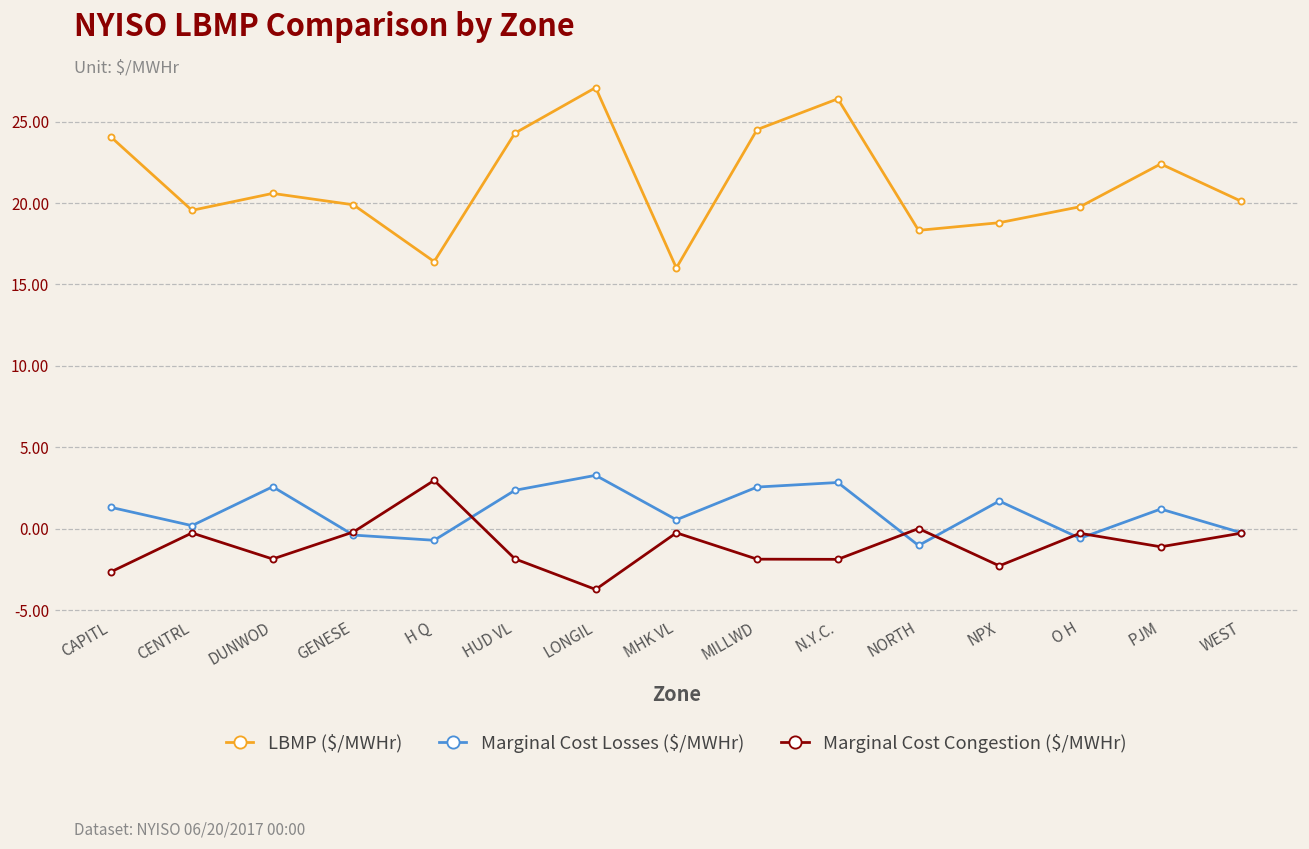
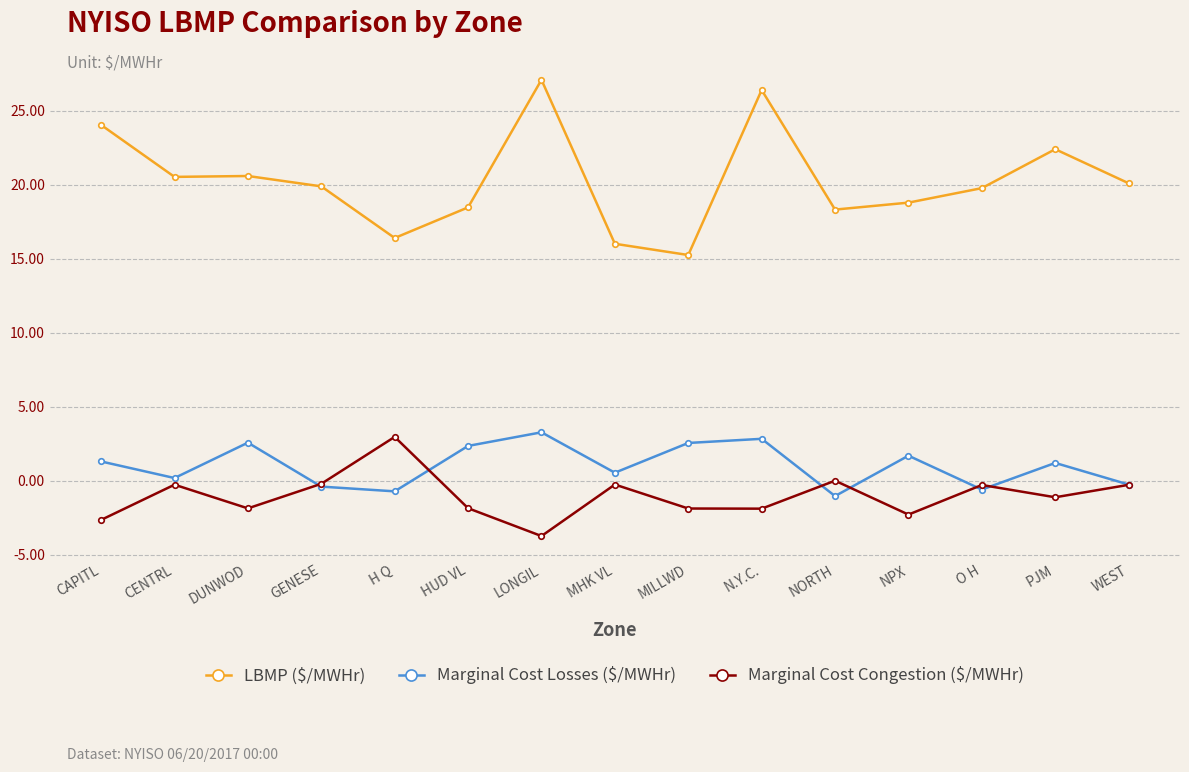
LBMP ($/MWHr), CENTRL: 19.6 -> 20.5
LBMP ($/MWHr), HUD VL: 24.3 -> 18.5
LBMP ($/MWHr), MILLWD: 24.5 -> 15.3
